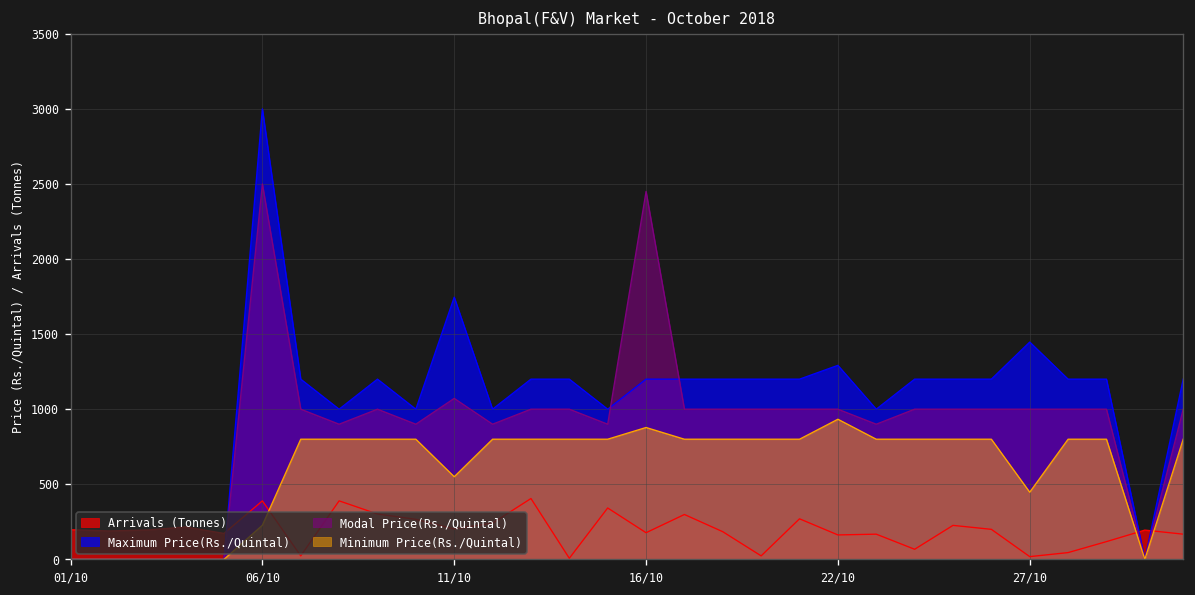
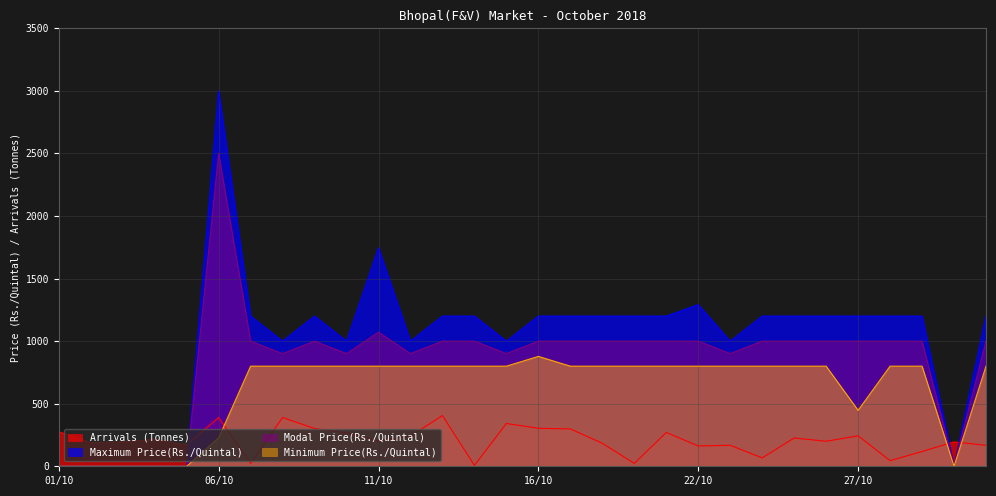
Arrivals (Tonnes), 01/10: 200 -> 280
Minimum Price(Rs./Quintal), 11/10: 550 -> 800
Arrivals (Tonnes), 16/10: 180 -> 300
Modal Price(Rs./Quintal), 16/10: 2450 -> 1000
Minimum Price(Rs./Quintal), 22/10: 930 -> 800
Arrivals (Tonnes), 27/10: 20 -> 240
Maximum Price(Rs./Quintal), 27/10: 1450 -> 1200
